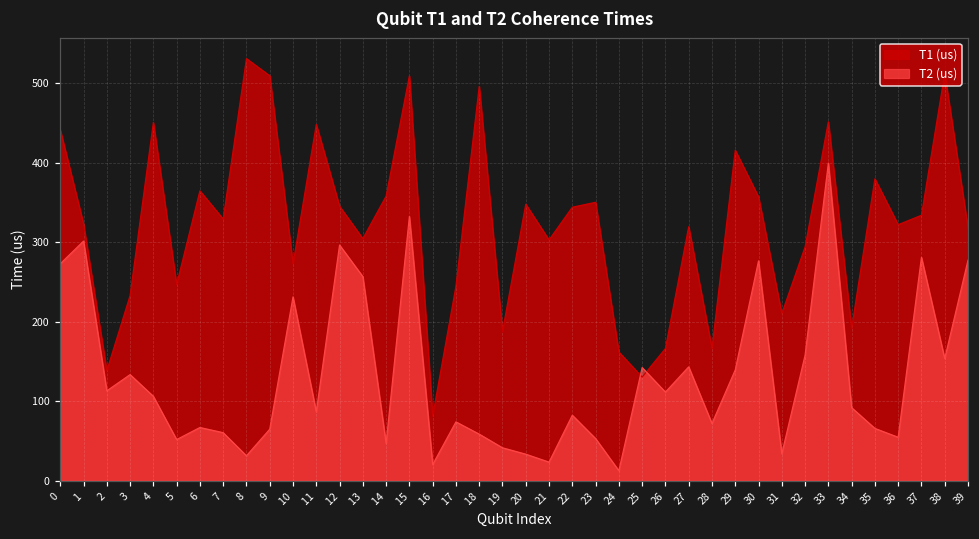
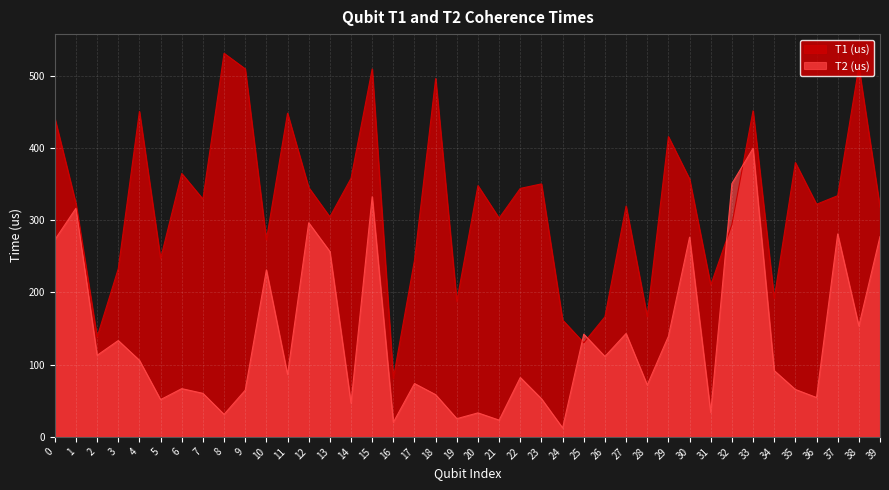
T2 (us), 1: 300 -> 320
T2 (us), 19: 40 -> 30
T2 (us), 32: 160 -> 350
